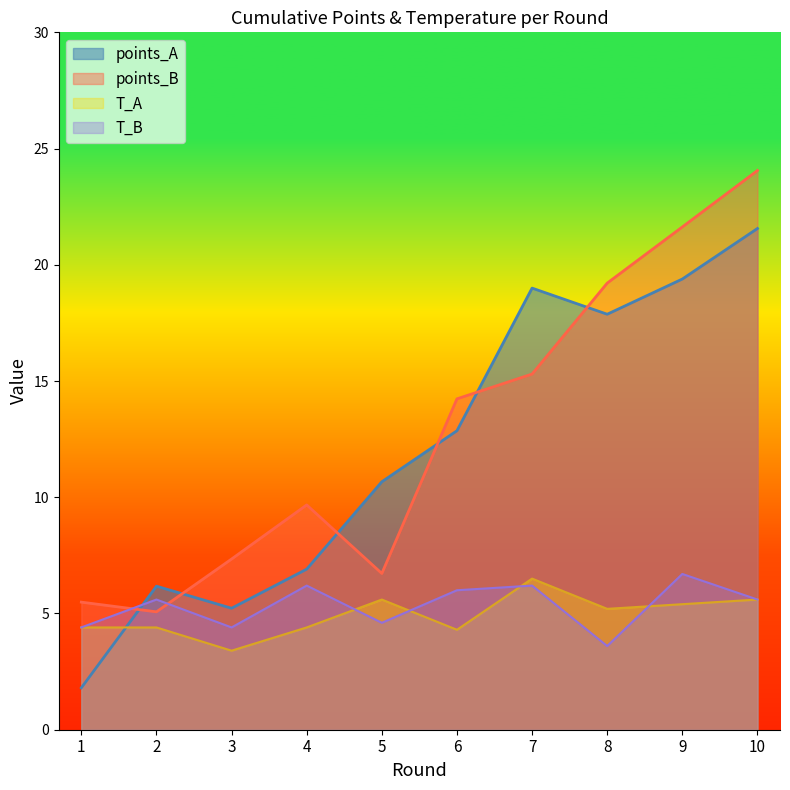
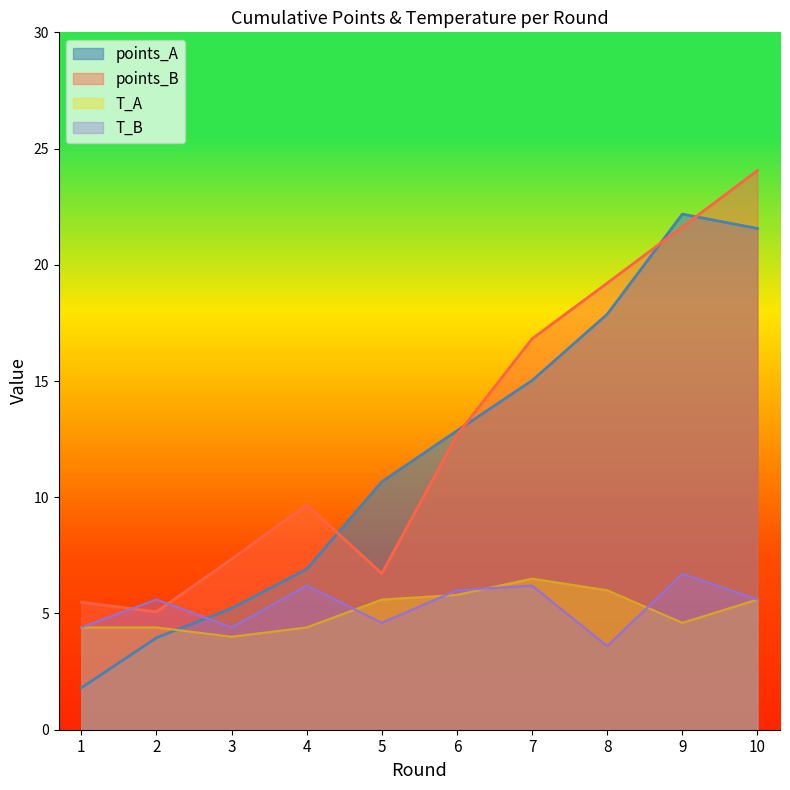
points_A, 2: 6.2 -> 4.0
T_A, 3: 3.4 -> 4.0
points_B, 6: 14.2 -> 12.7
T_A, 6: 4.3 -> 5.8
points_A, 7: 19.0 -> 15.0
points_B, 7: 15.3 -> 16.8
T_A, 8: 5.2 -> 6.0
points_A, 9: 19.4 -> 22.2
T_A, 9: 5.4 -> 4.6
